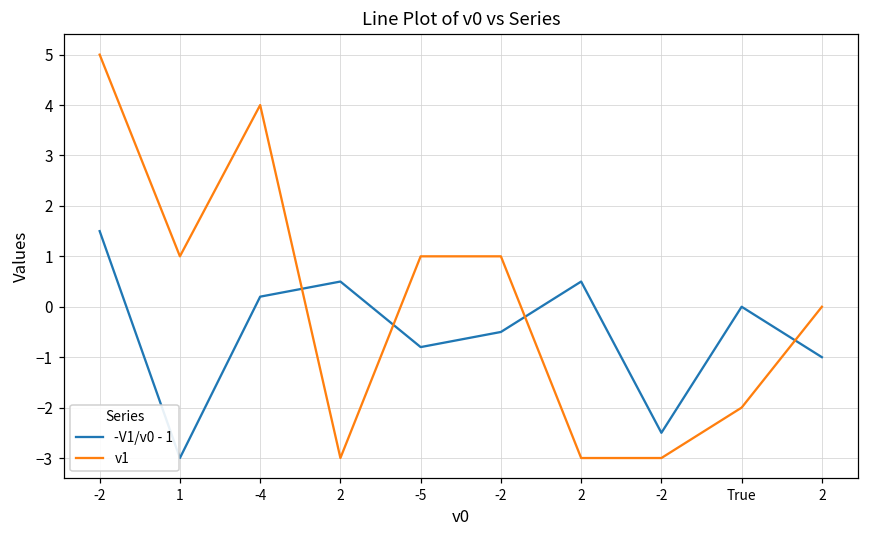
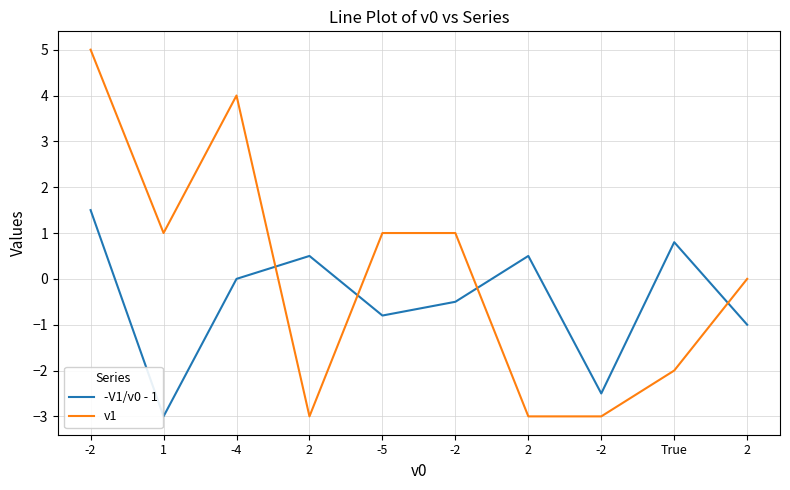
-V1/v0 - 1, -4: 0.2 -> 0.0
-V1/v0 - 1, True: 0.0 -> 0.8
